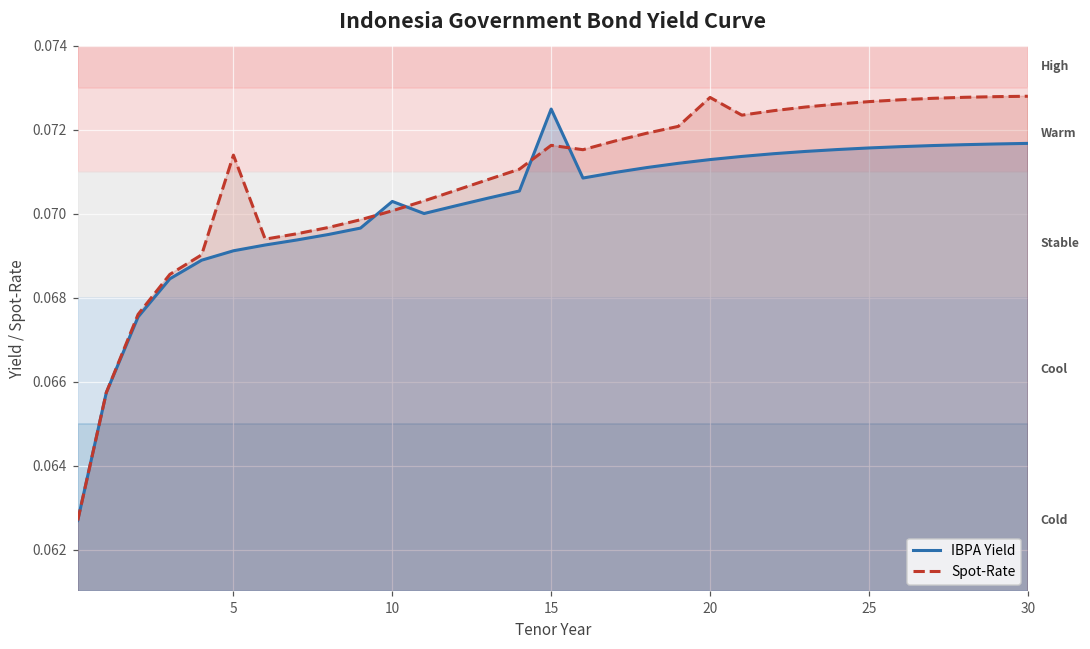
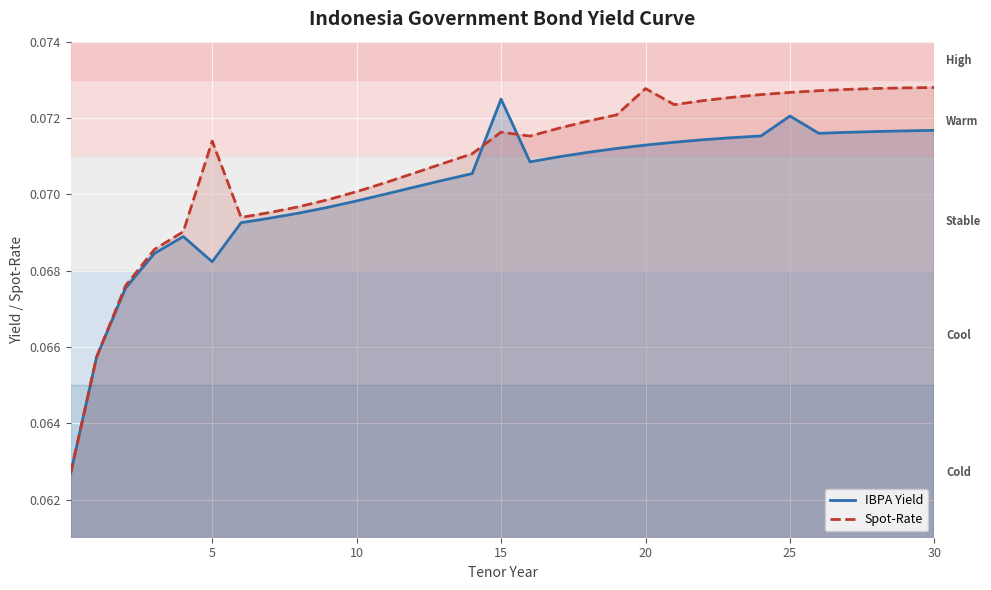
IBPA Yield, 5: 0.0691 -> 0.0682
IBPA Yield, 10: 0.0703 -> 0.0698
IBPA Yield, 25: 0.0716 -> 0.0721
